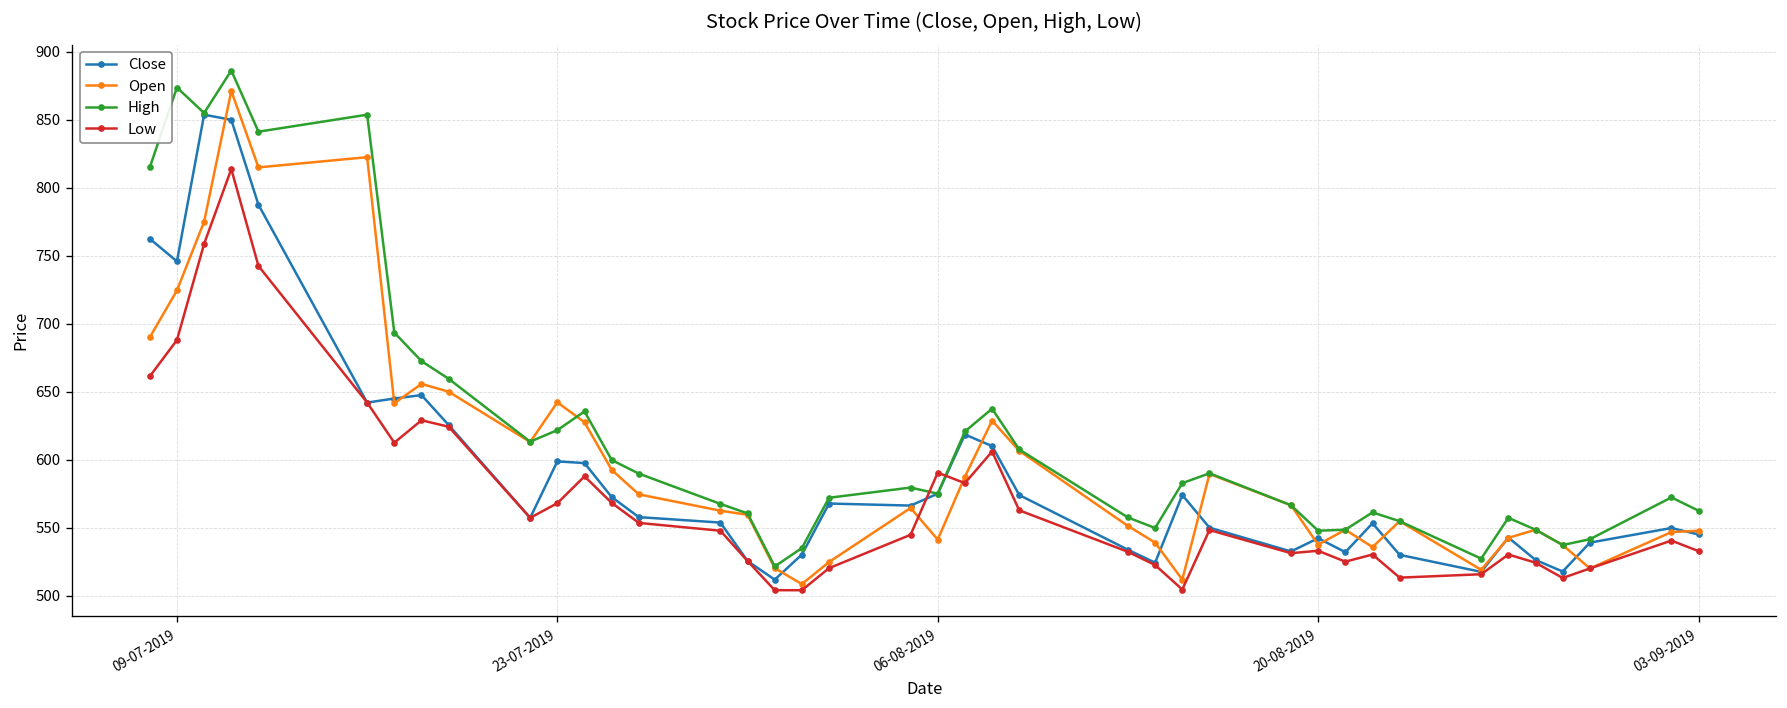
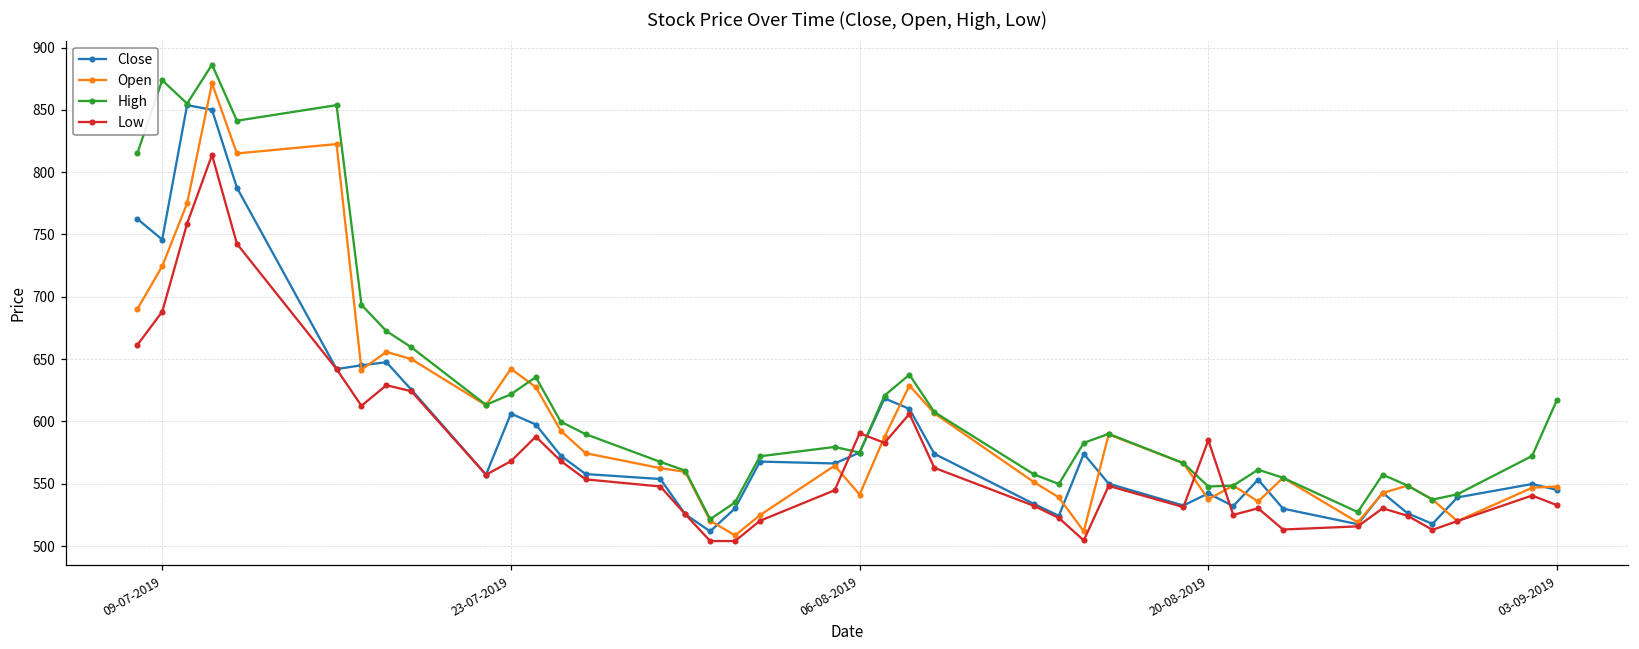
Close, 23-07-2019: 599 -> 606
Low, 20-08-2019: 533 -> 585
High, 03-09-2019: 563 -> 617
